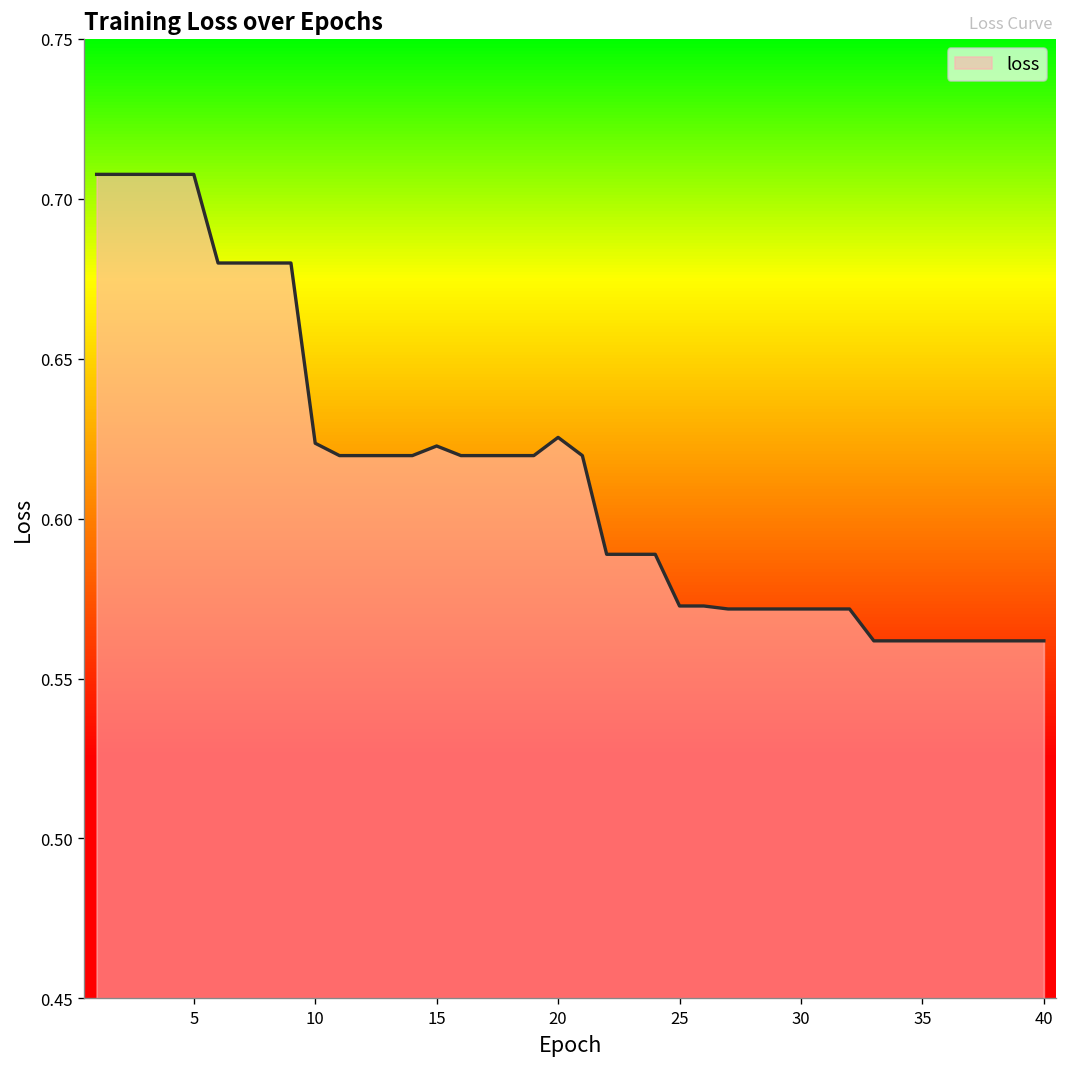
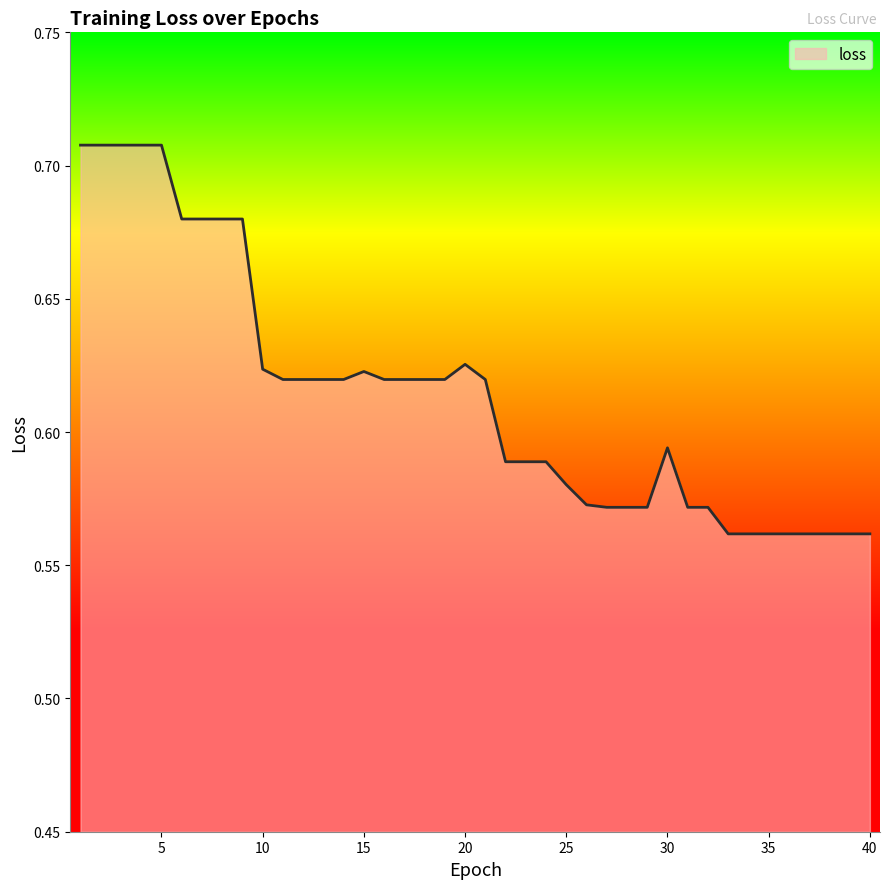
25: 0.573 -> 0.580
30: 0.572 -> 0.594
